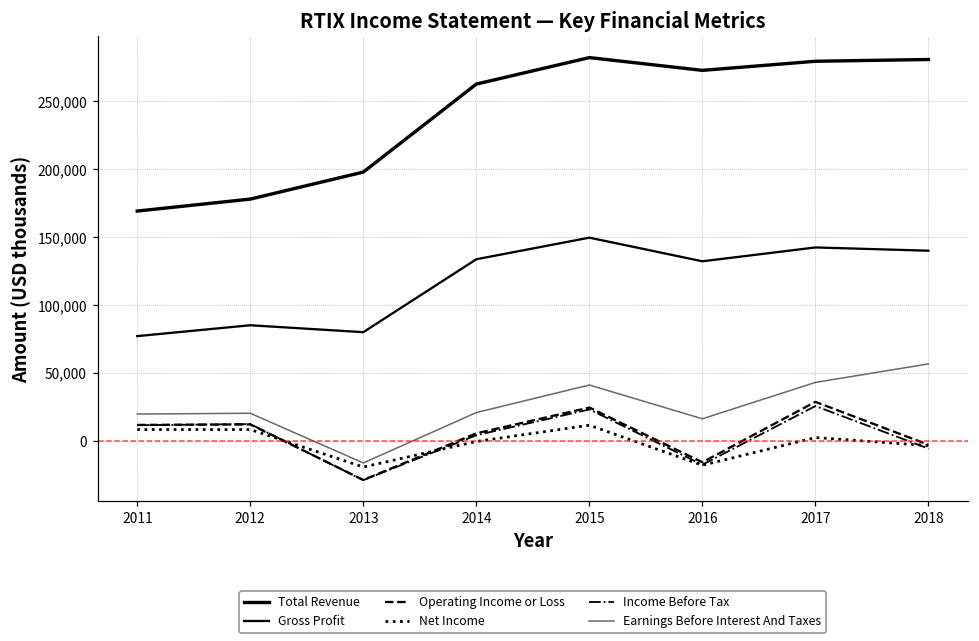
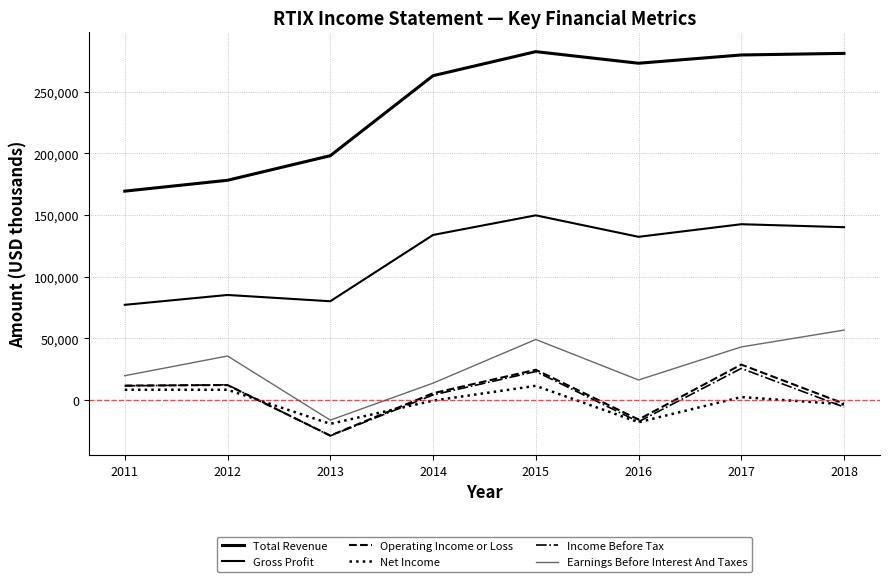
Earnings Before Interest And Taxes, 2012: 20,000 -> 36,000
Earnings Before Interest And Taxes, 2014: 21,000 -> 14,000
Earnings Before Interest And Taxes, 2015: 41,000 -> 49,000
